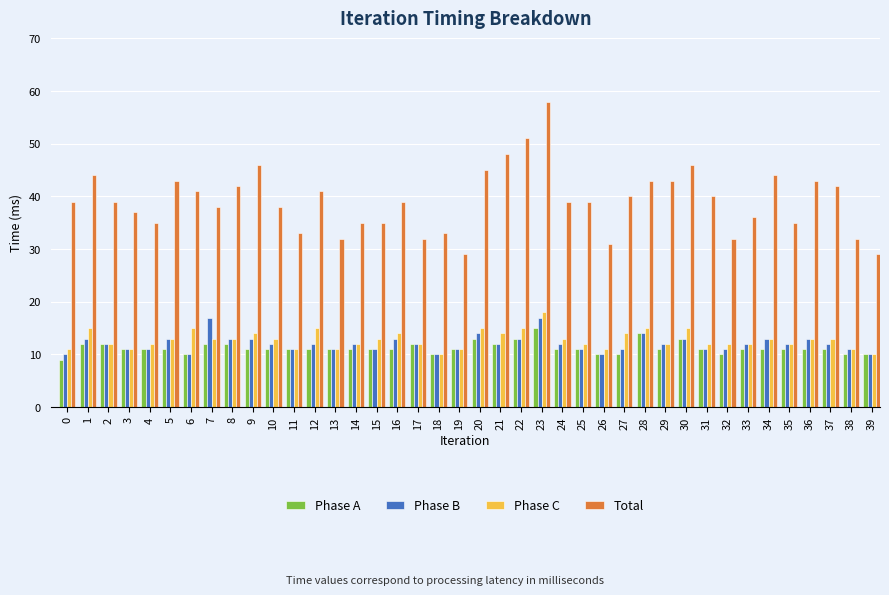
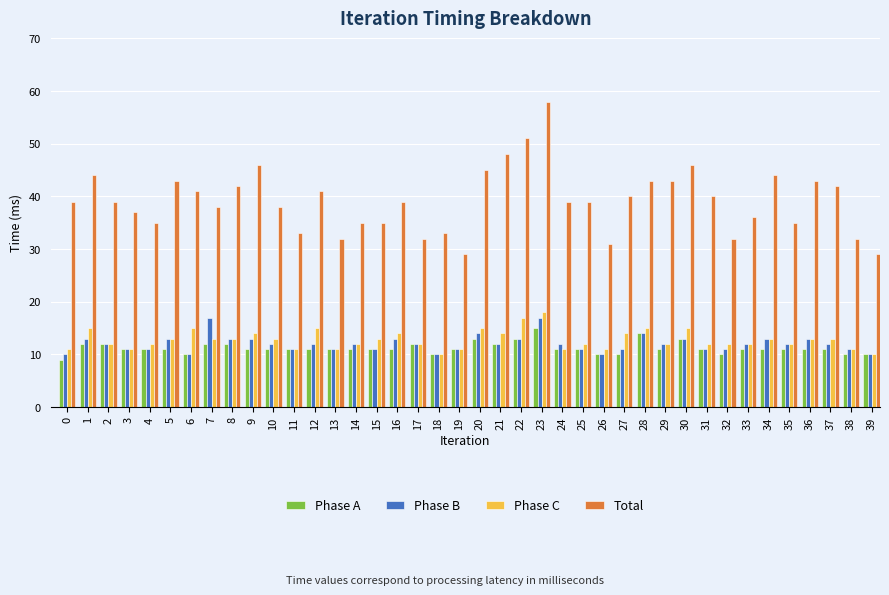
Phase C, 22: 15 -> 17
Phase C, 24: 13 -> 11
